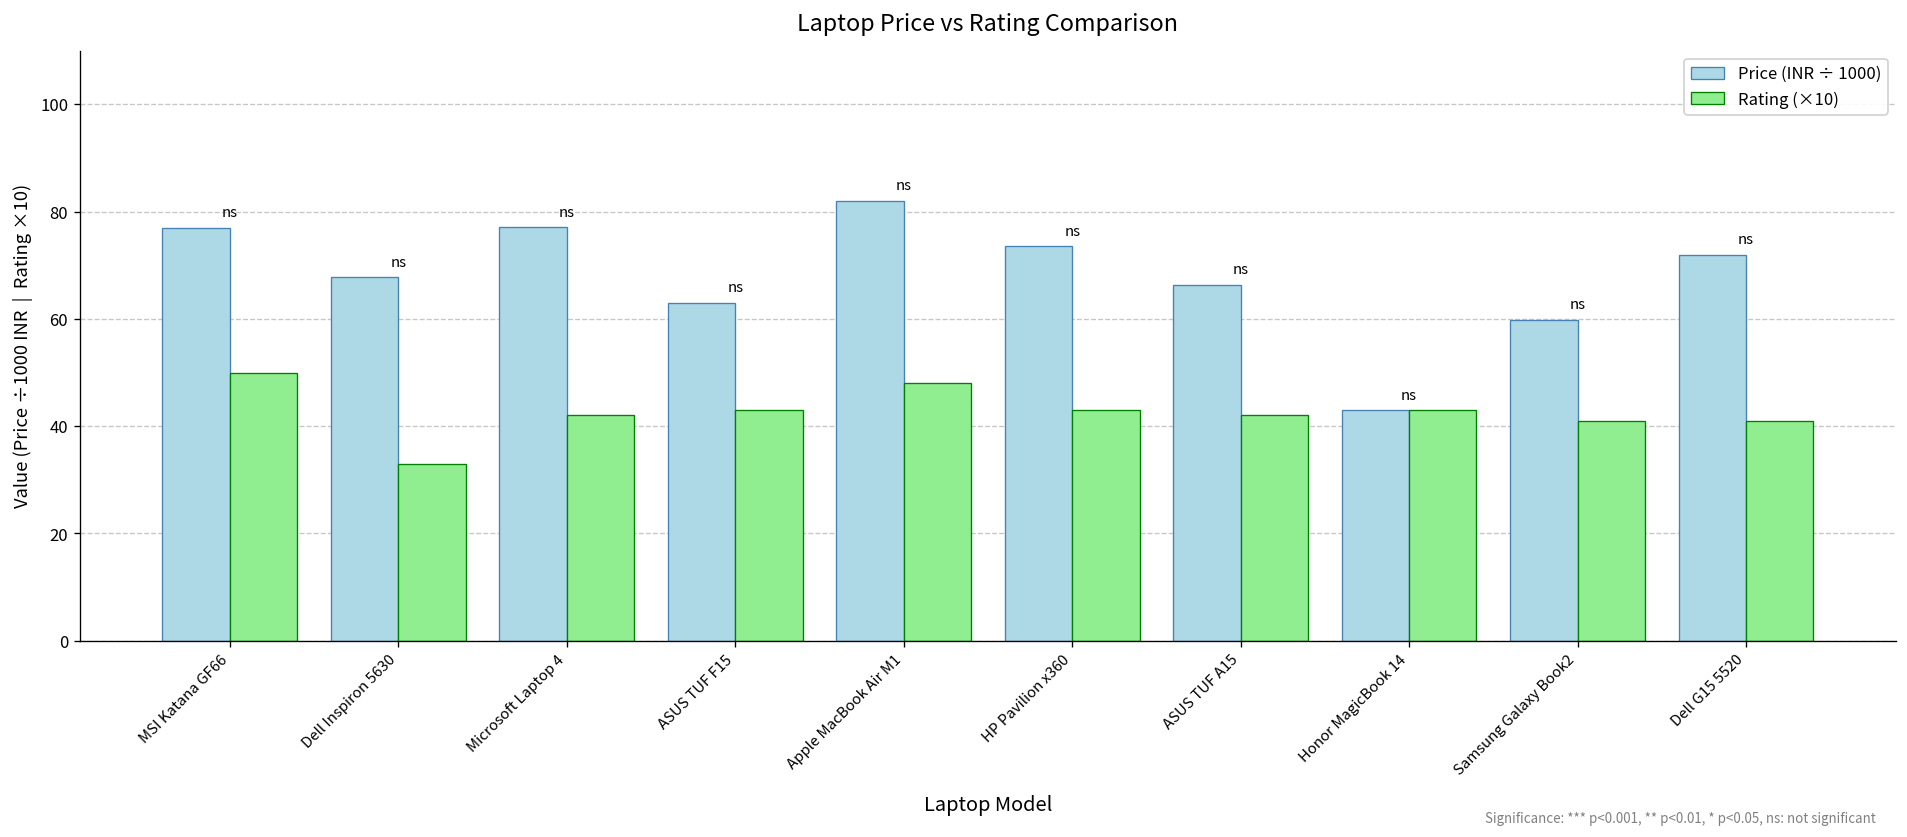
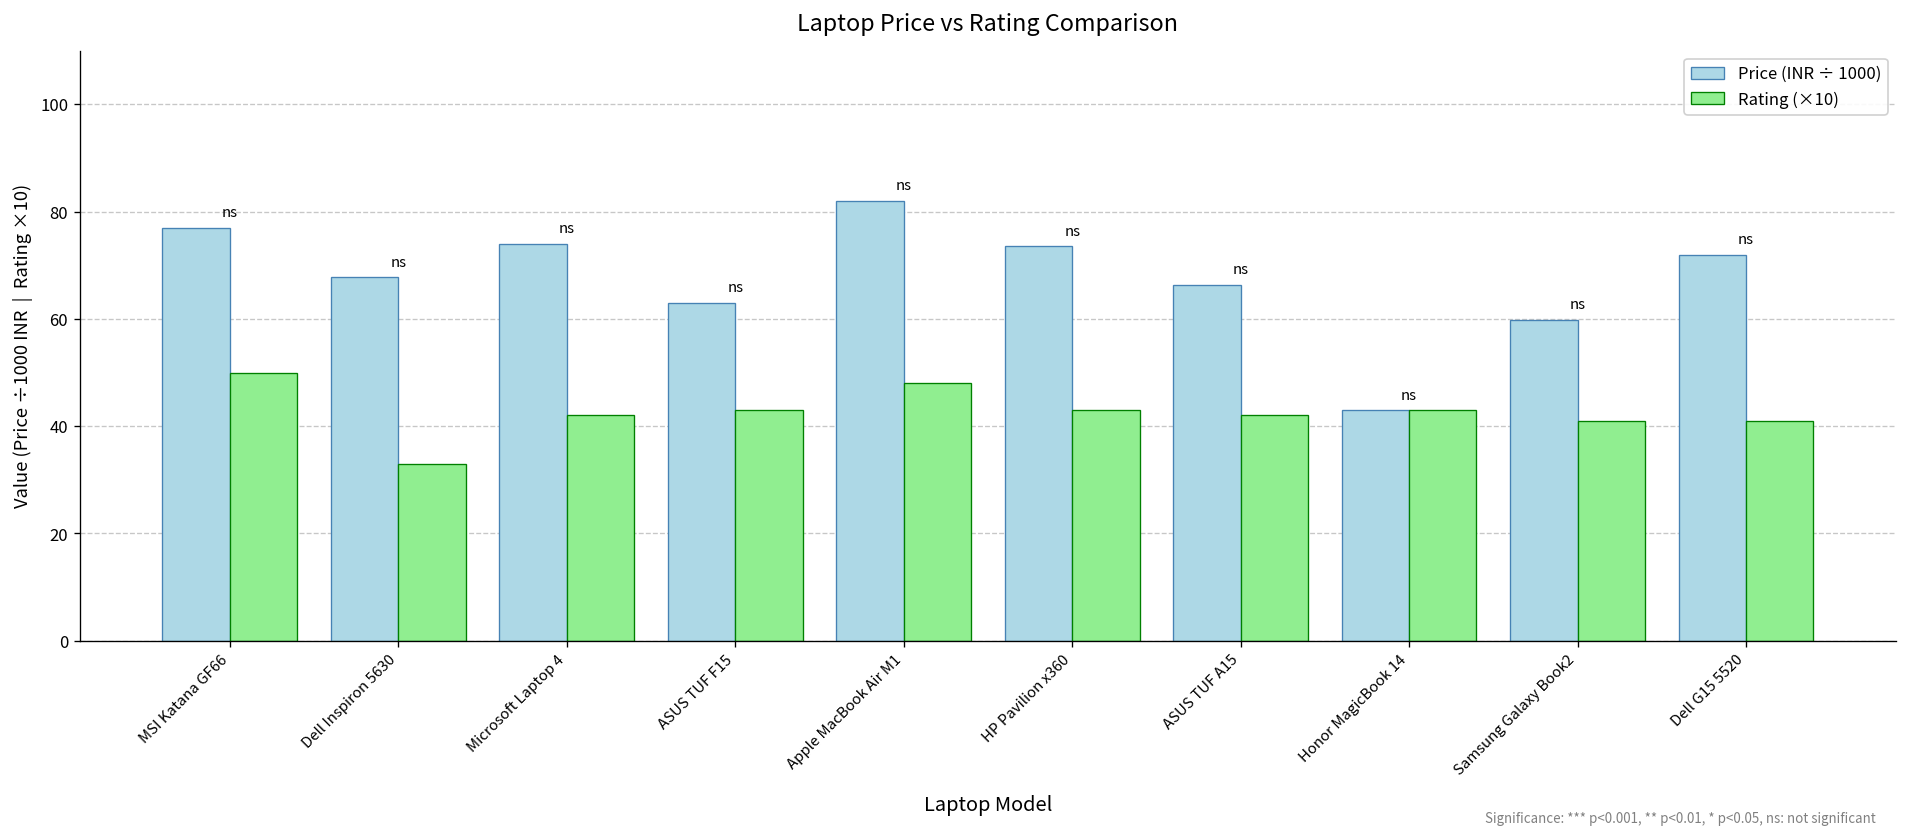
Price (INR ÷ 1000), Microsoft Laptop 4: 77 -> 74
